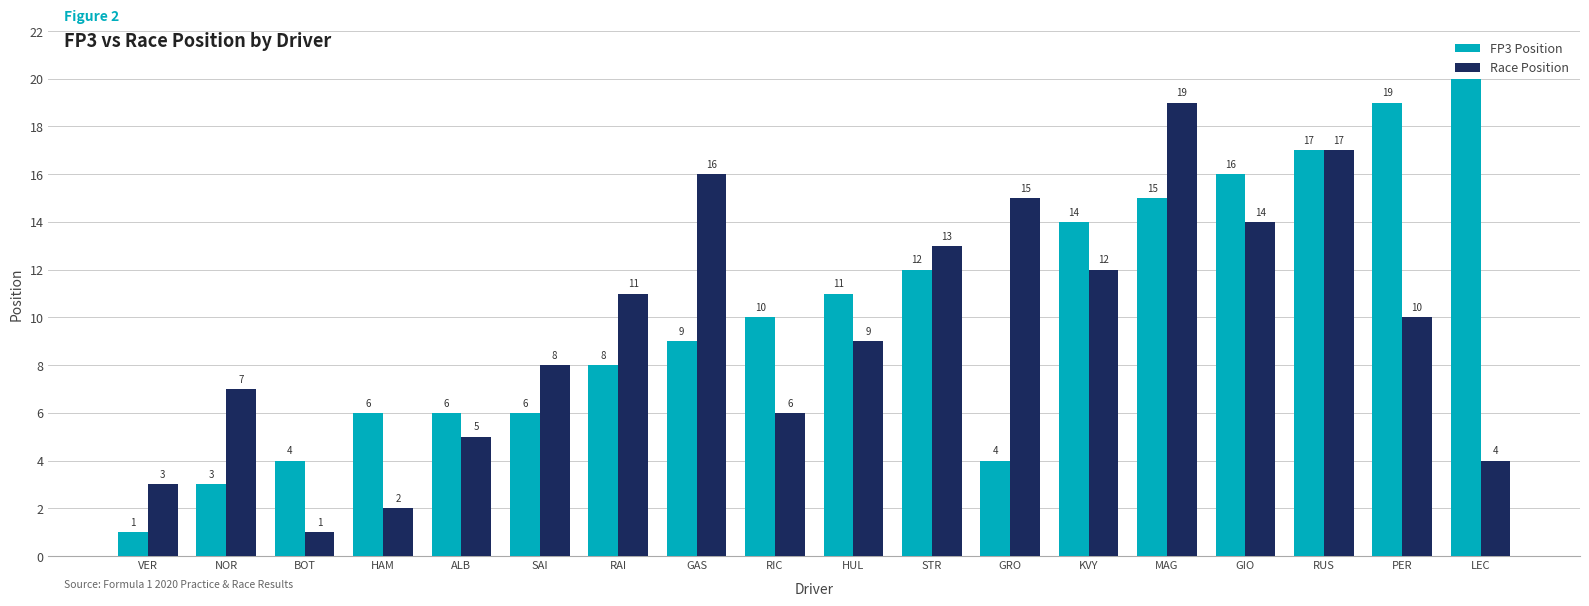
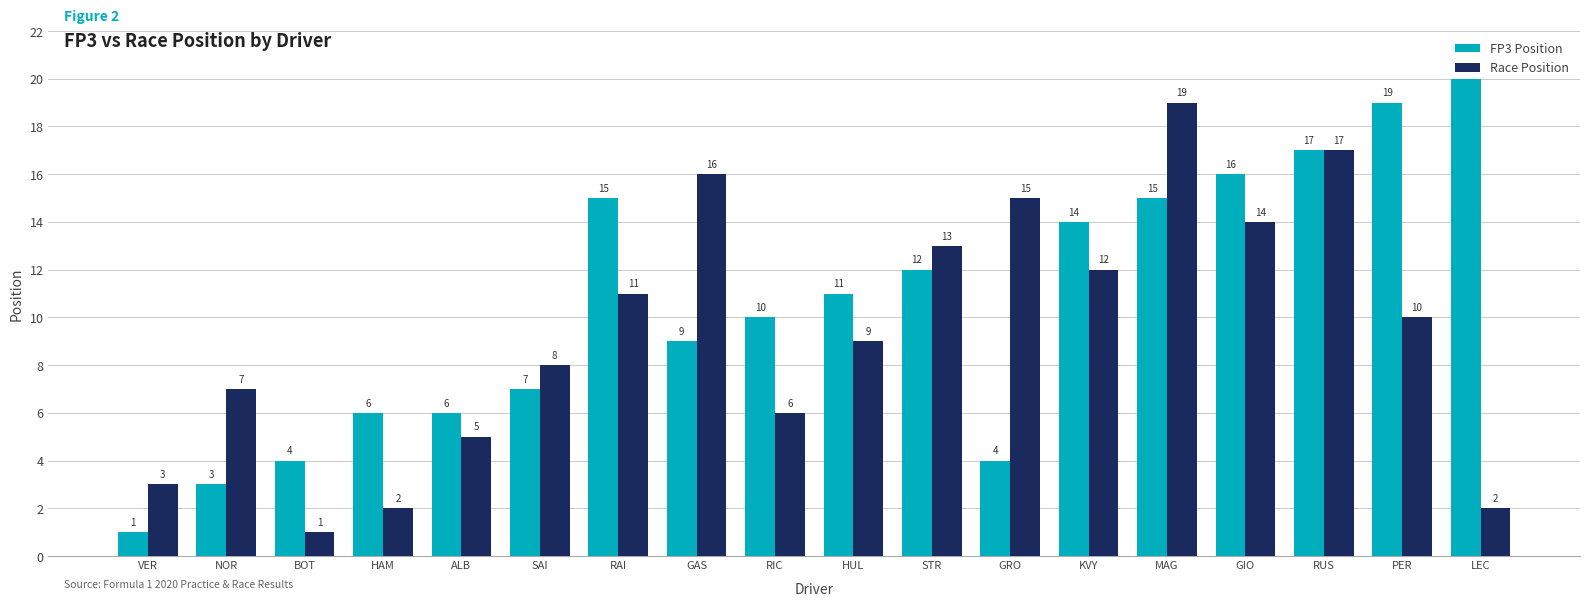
FP3 Position, SAI: 6 -> 7
FP3 Position, RAI: 8 -> 15
Race Position, LEC: 4 -> 2
